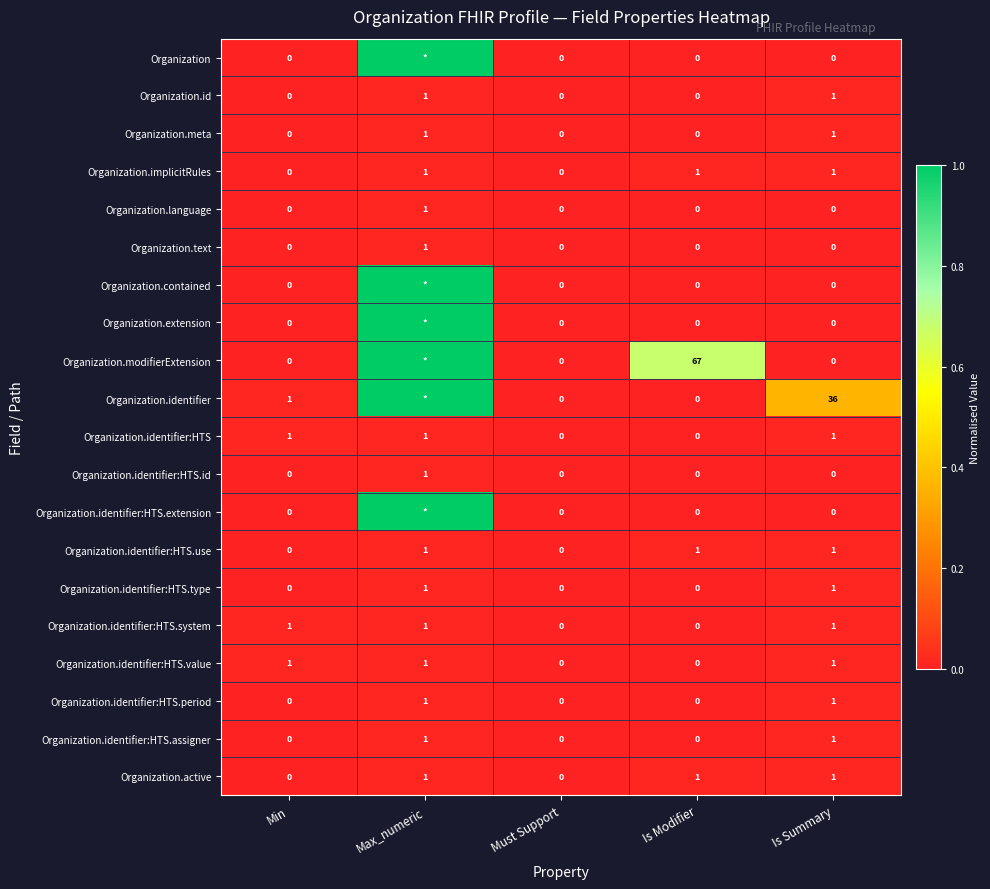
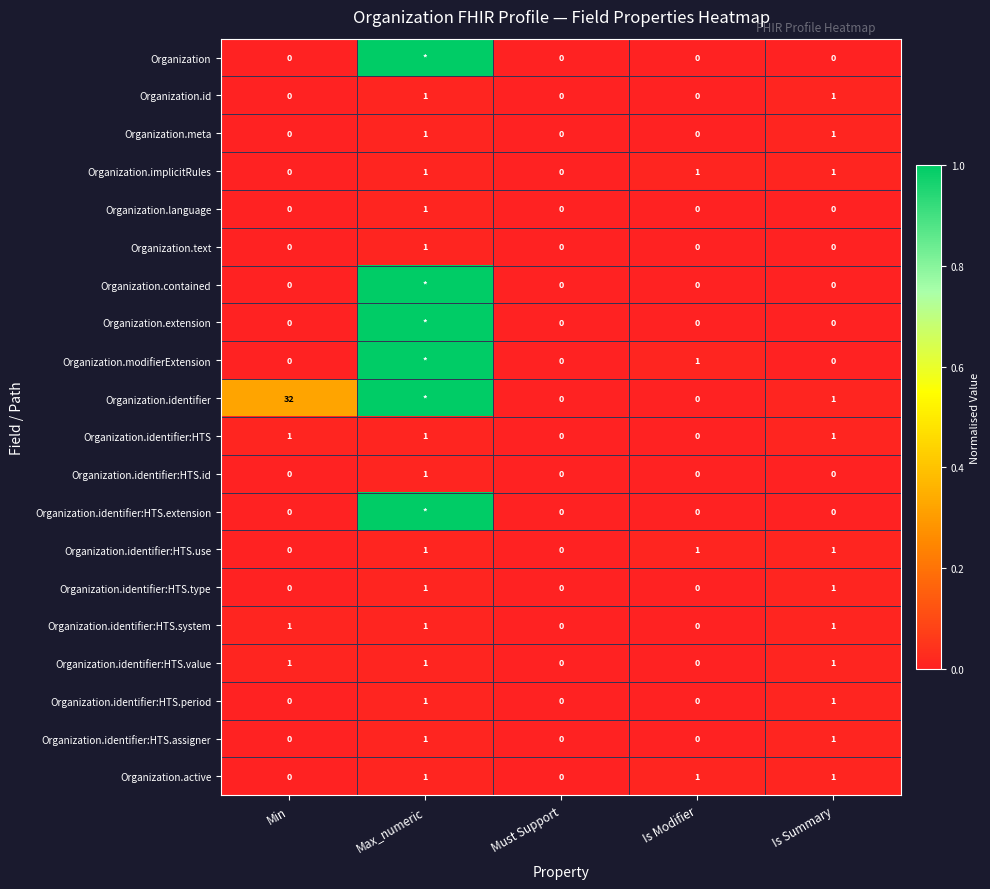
Organization.modifierExtension, Is Modifier: 67 -> 1
Organization.identifier, Min: 1 -> 32
Organization.identifier, Is Summary: 36 -> 1
